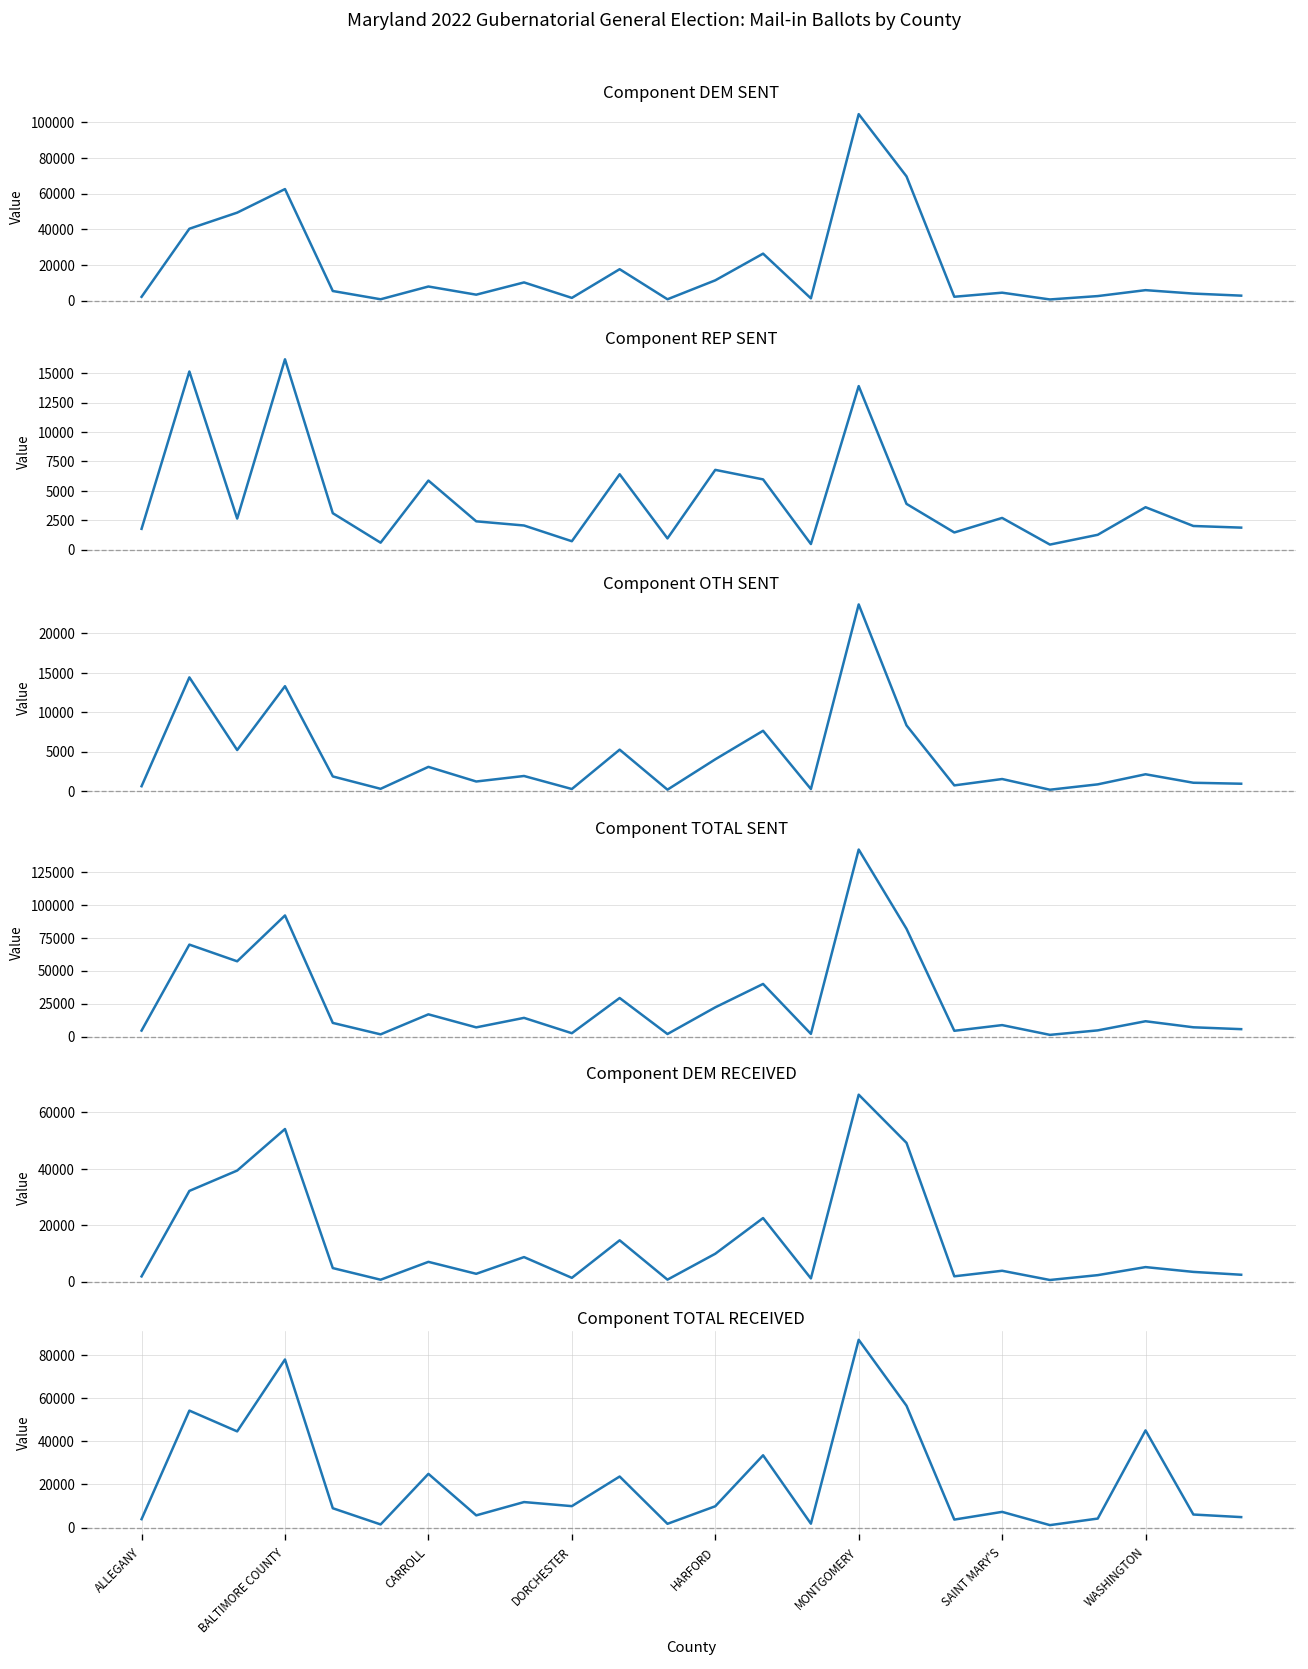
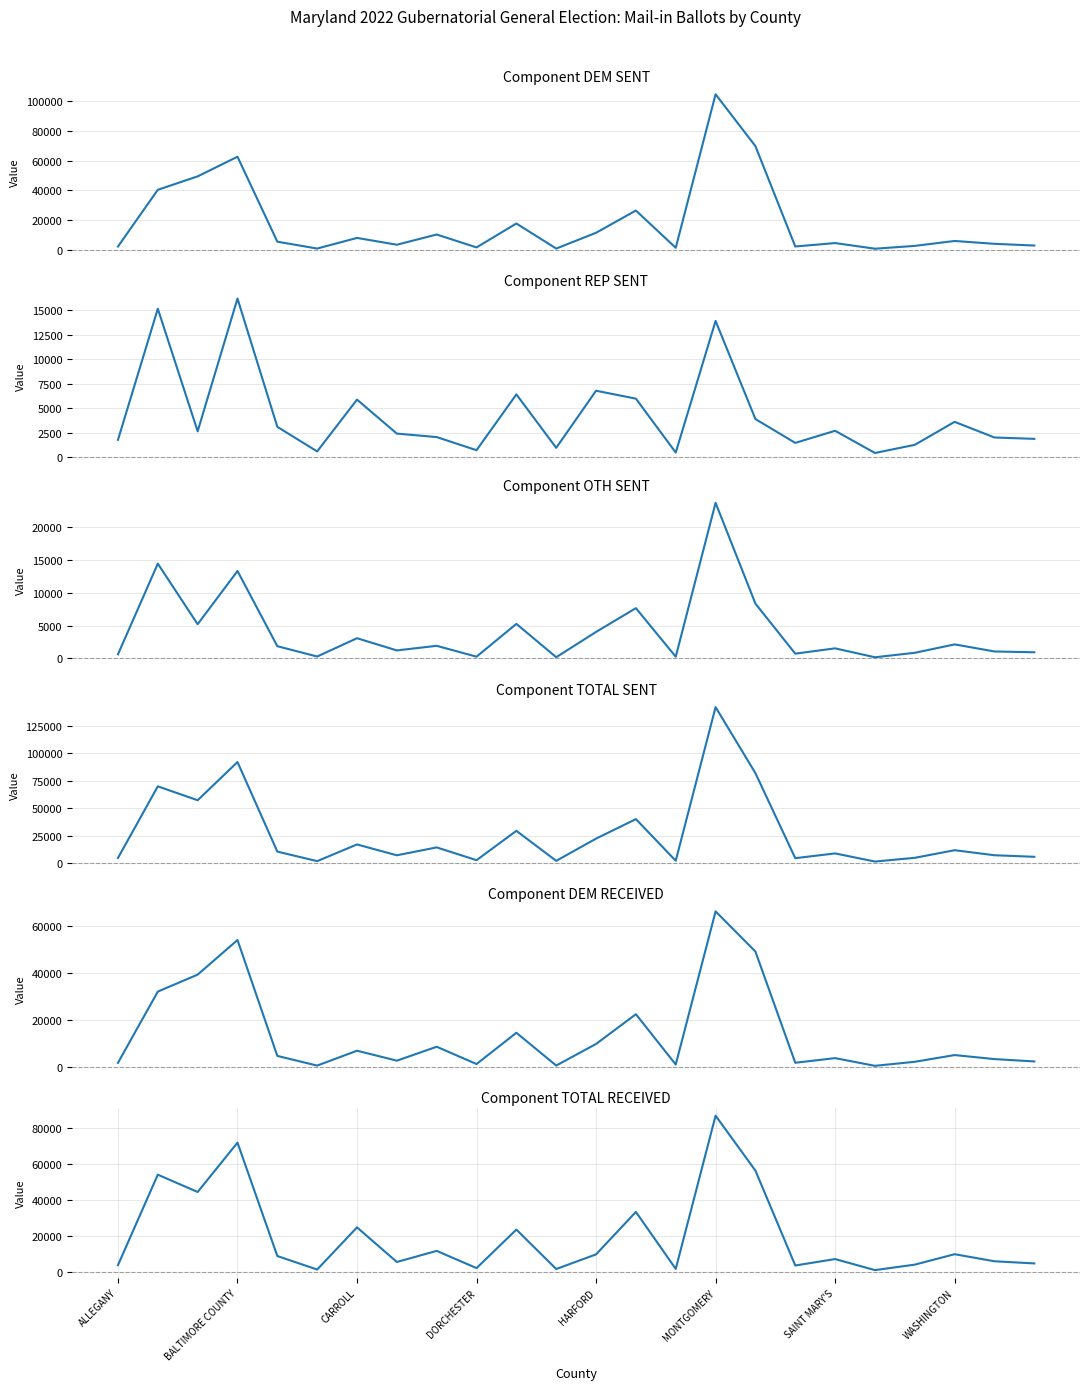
Component TOTAL RECEIVED, BALTIMORE COUNTY: 78000 -> 72000
Component TOTAL RECEIVED, DORCHESTER: 10000 -> 2000
Component TOTAL RECEIVED, WASHINGTON: 45000 -> 10000
